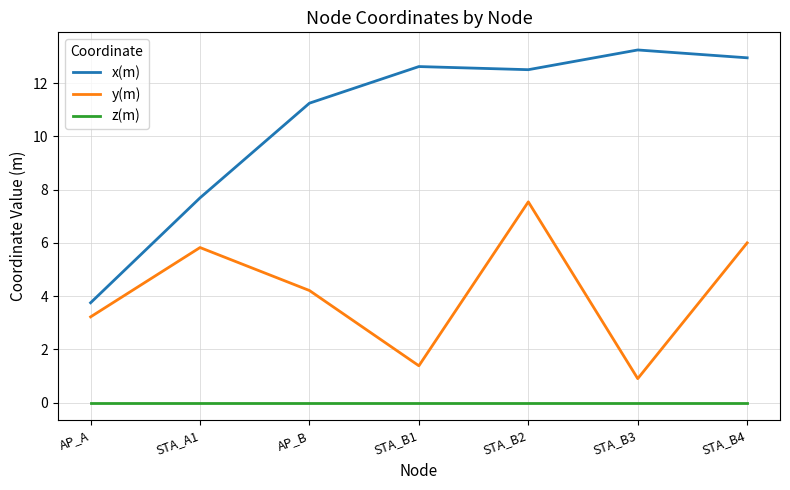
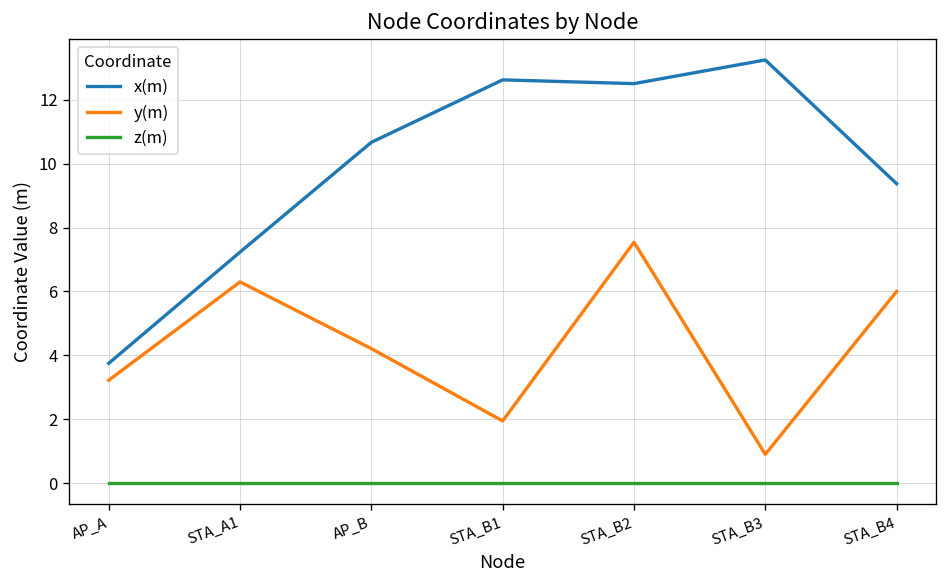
x(m), STA_A1: 7.7 -> 7.2
y(m), STA_A1: 5.8 -> 6.3
x(m), AP_B: 11.3 -> 10.7
y(m), STA_B1: 1.4 -> 1.9
x(m), STA_B4: 13.0 -> 9.4
